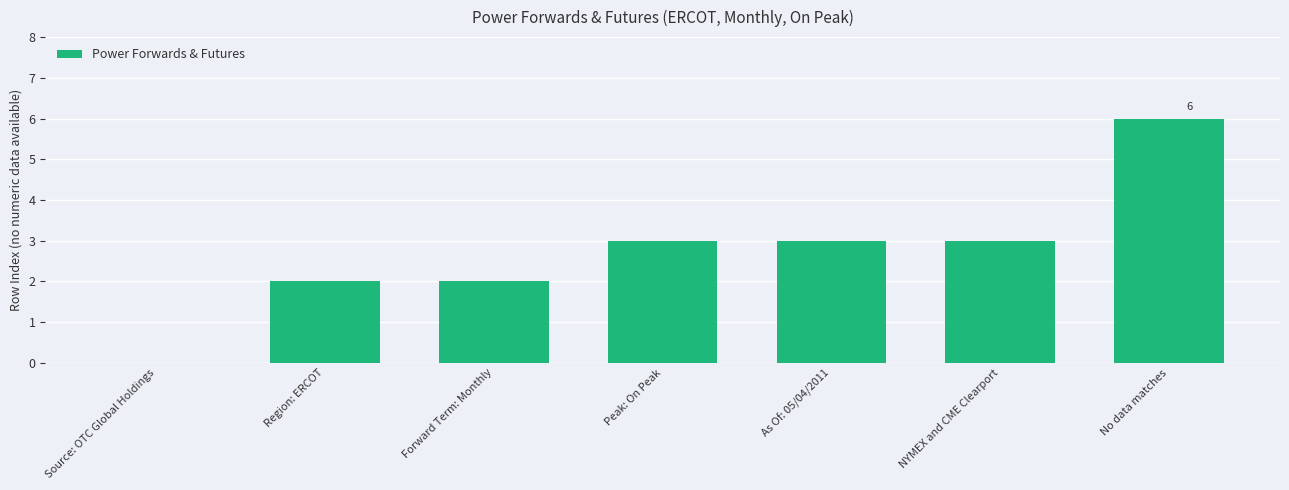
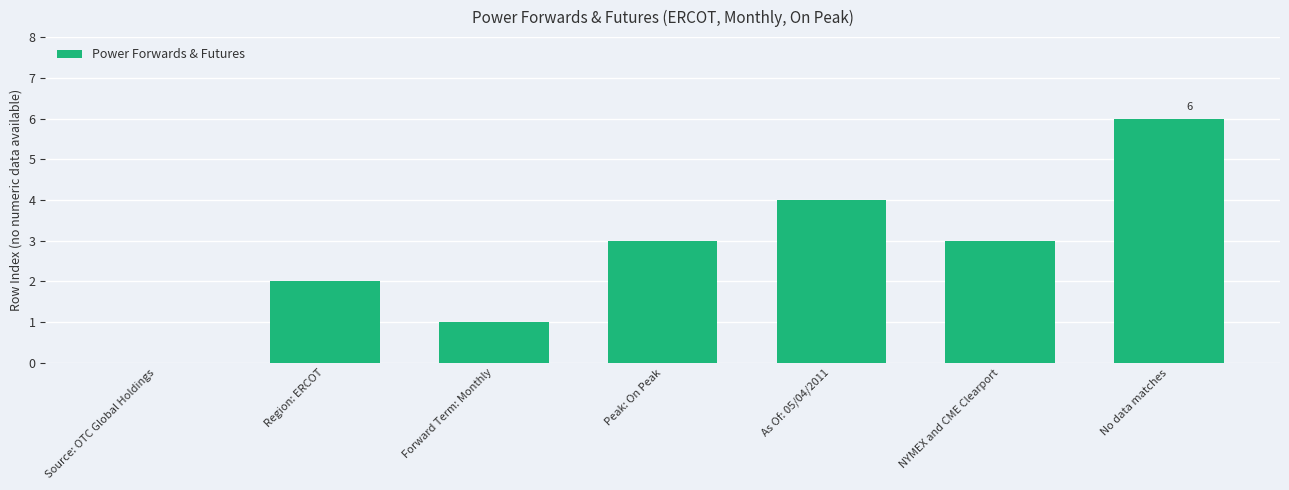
Forward Term: Monthly: 2 -> 1
As Of: 05/04/2011: 3 -> 4
